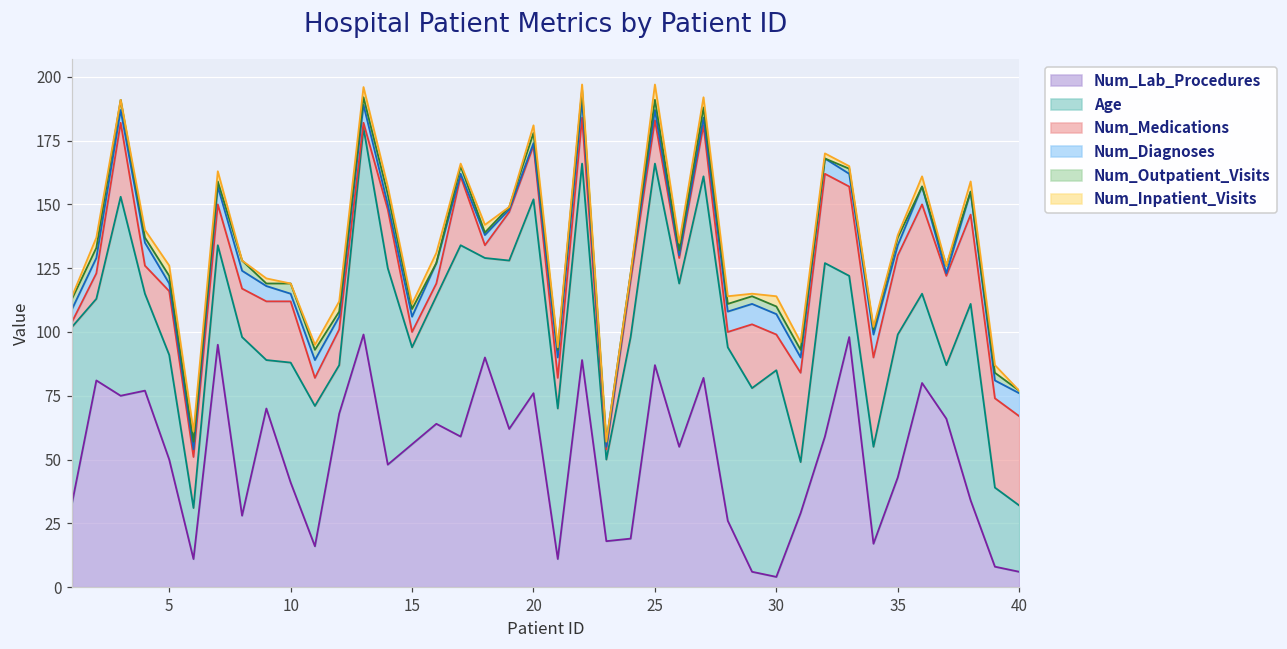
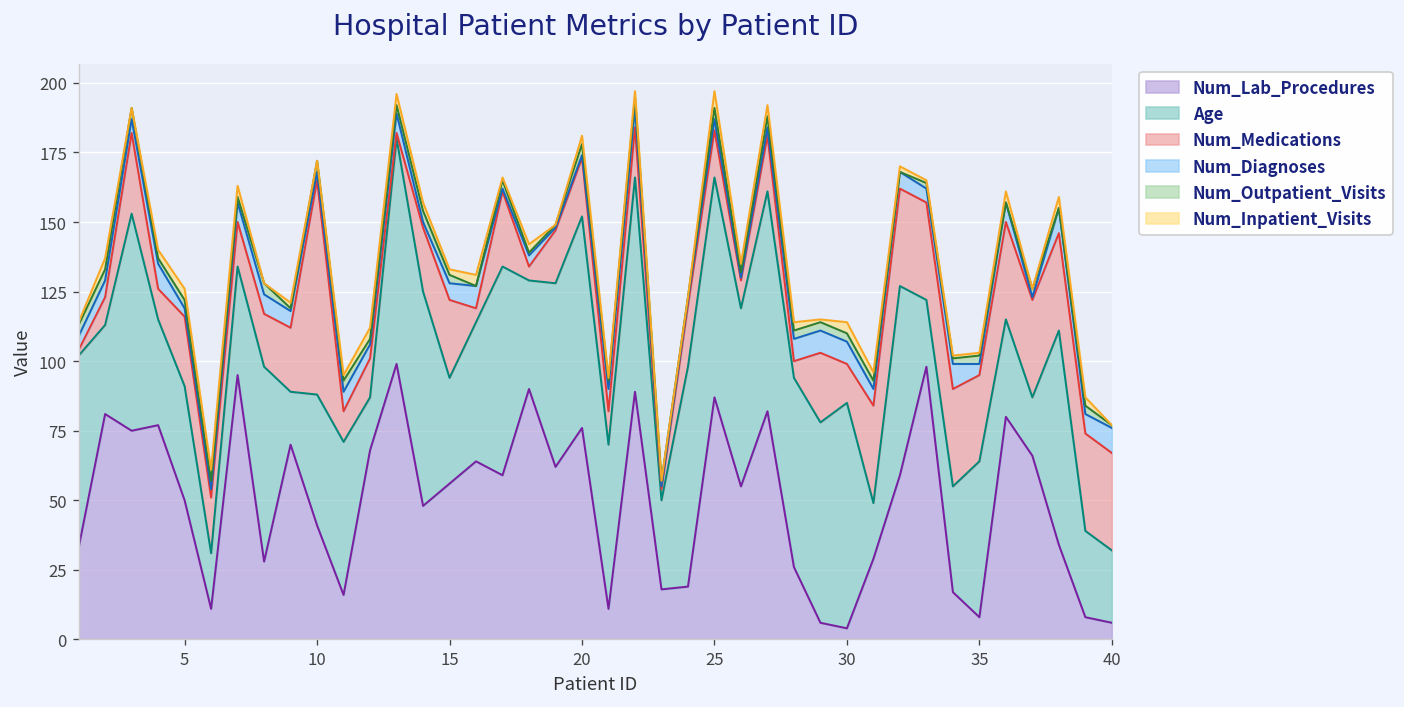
Num_Medications, 10: 24 -> 77
Num_Medications, 15: 6 -> 28
Num_Lab_Procedures, 35: 43 -> 8
